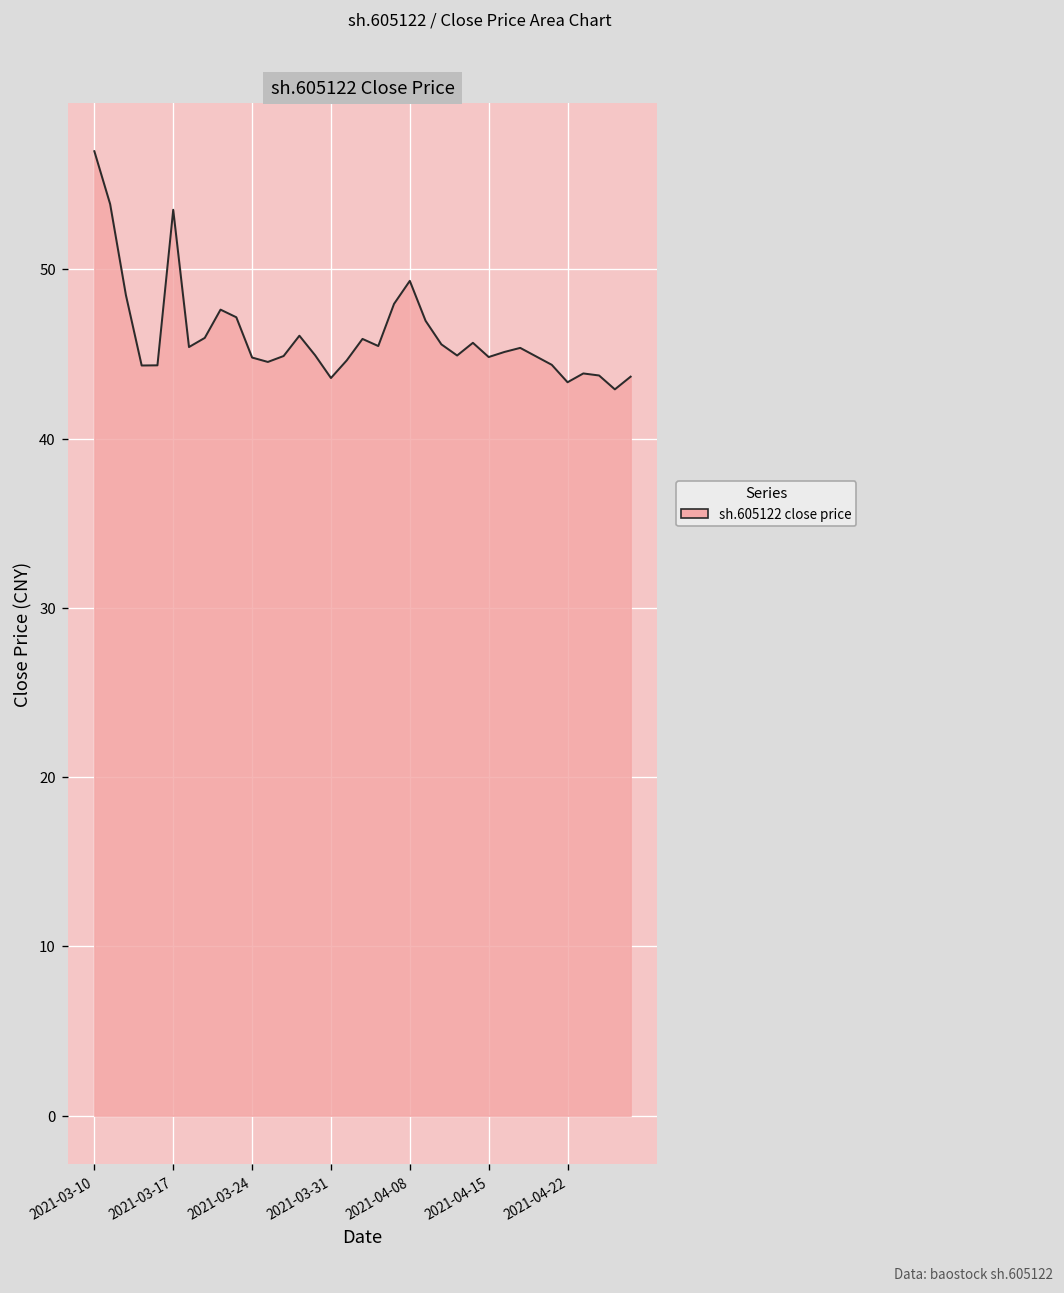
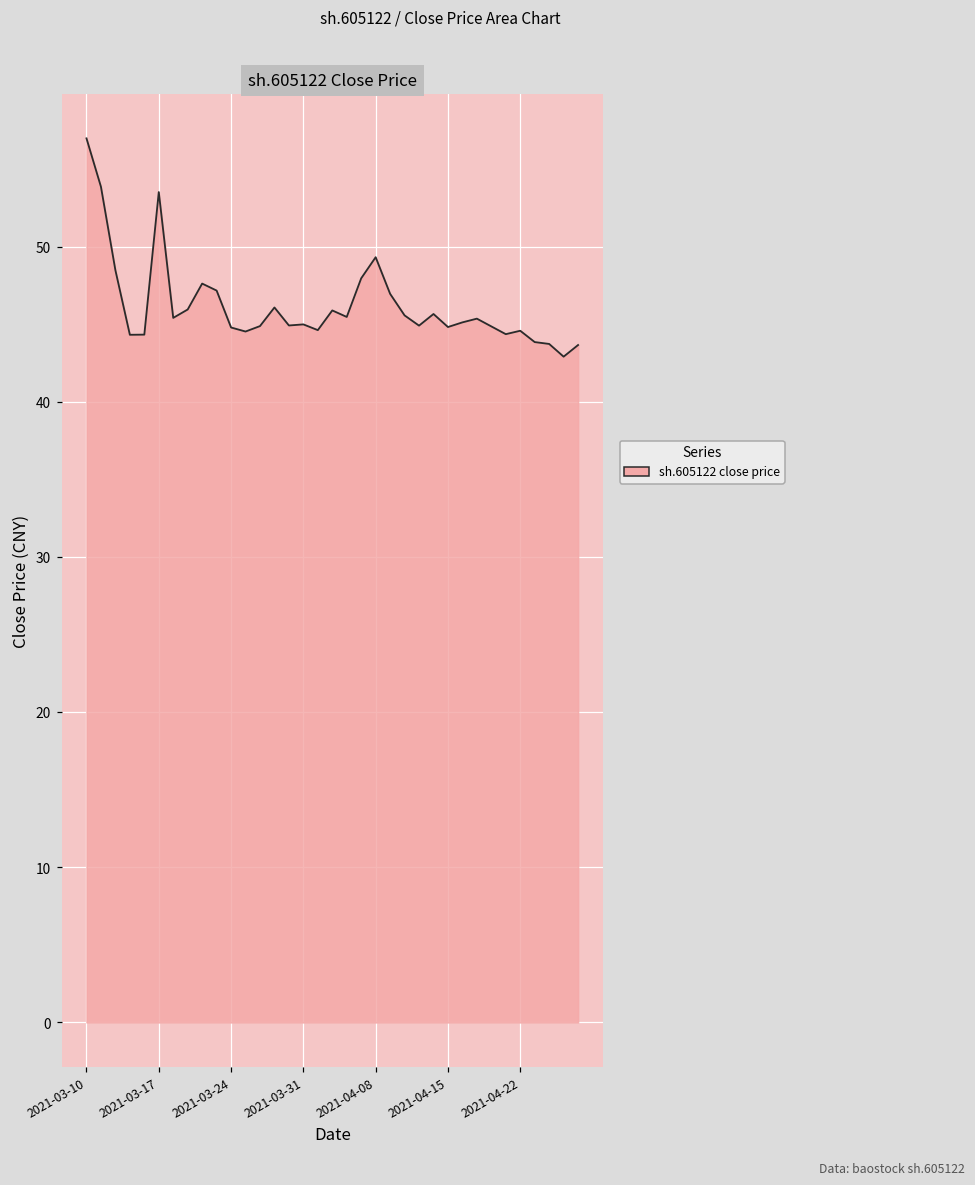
2021-03-31: 43.6 -> 45.0
2021-04-22: 43.3 -> 44.6
